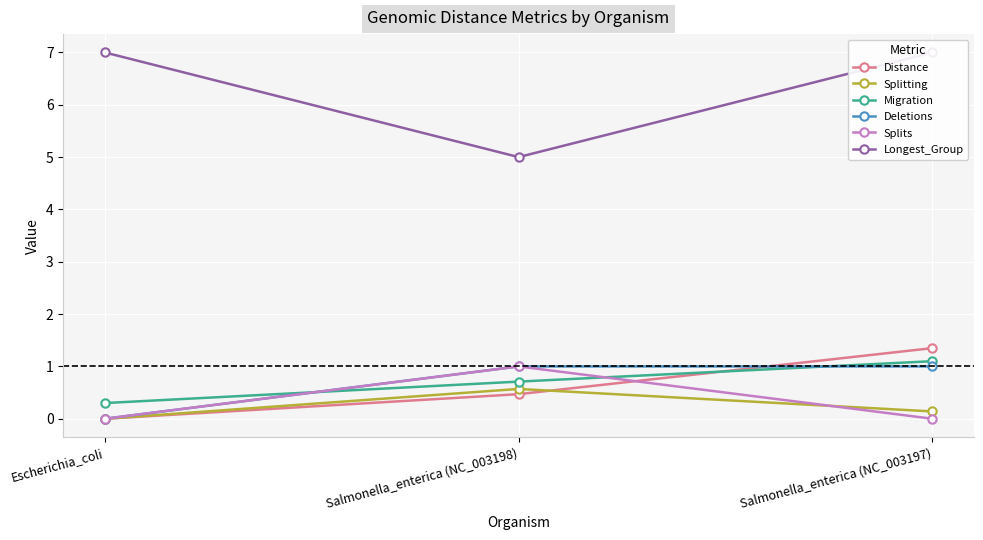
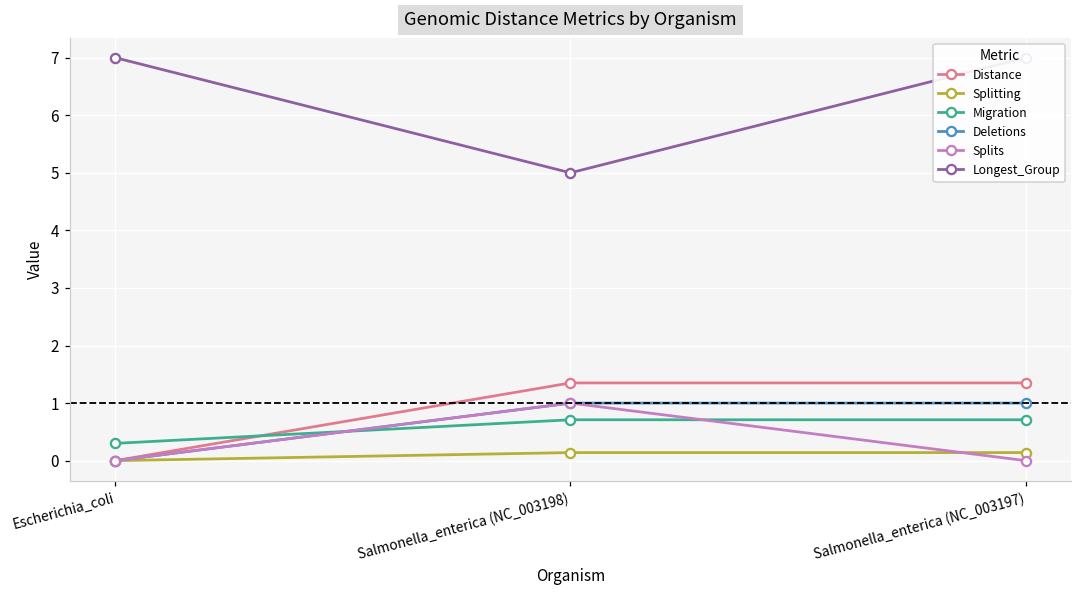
Distance, Salmonella_enterica (NC_003198): 0.5 -> 1.4
Splitting, Salmonella_enterica (NC_003198): 0.6 -> 0.1
Migration, Salmonella_enterica (NC_003197): 1.1 -> 0.7
